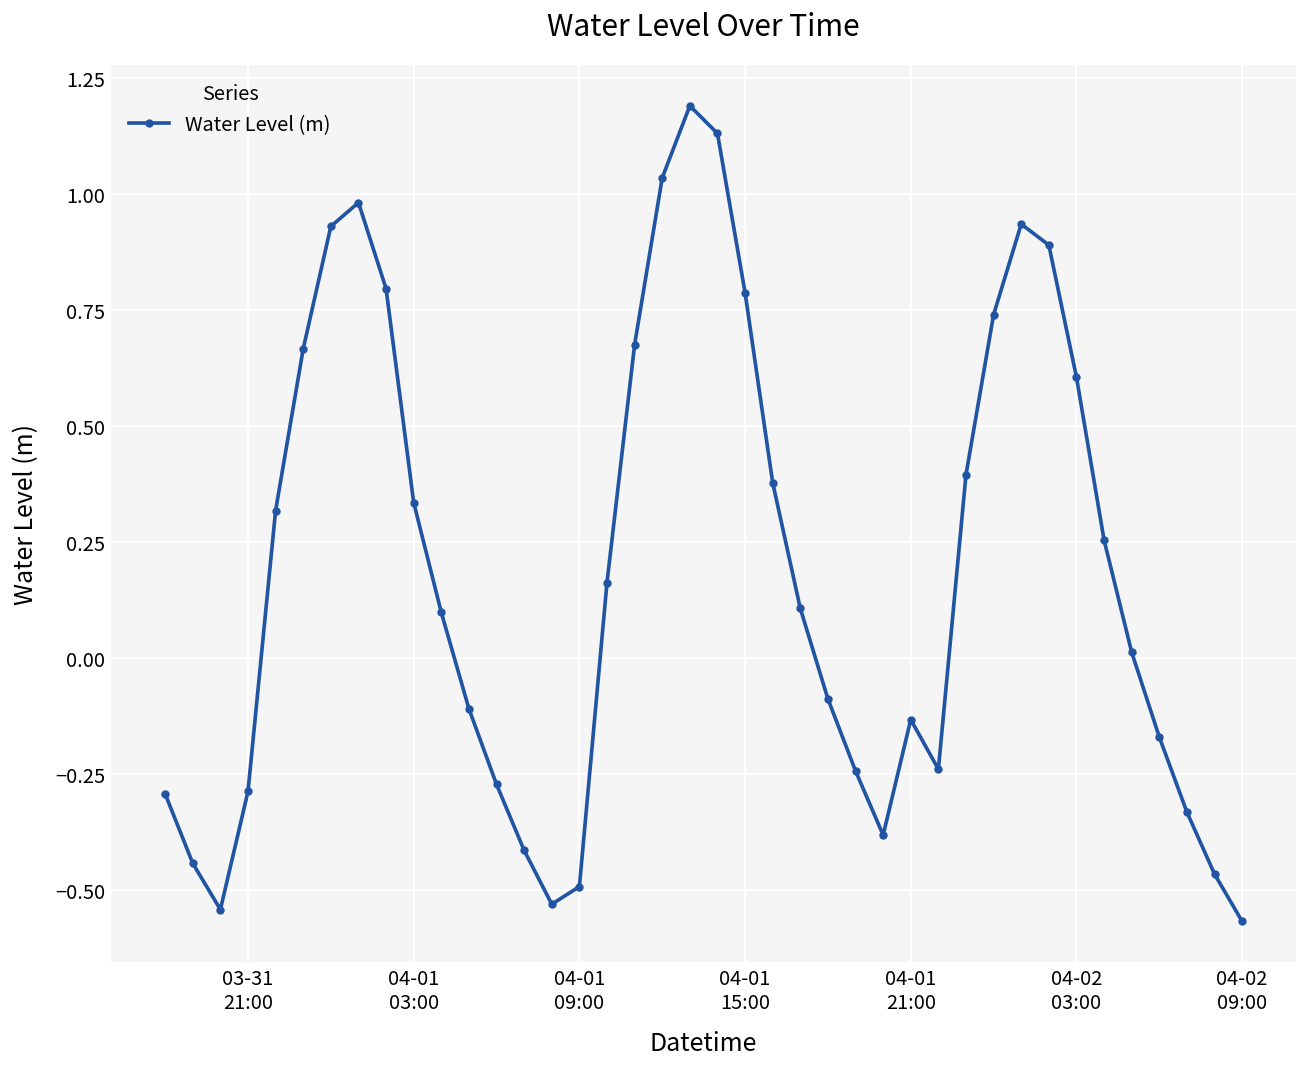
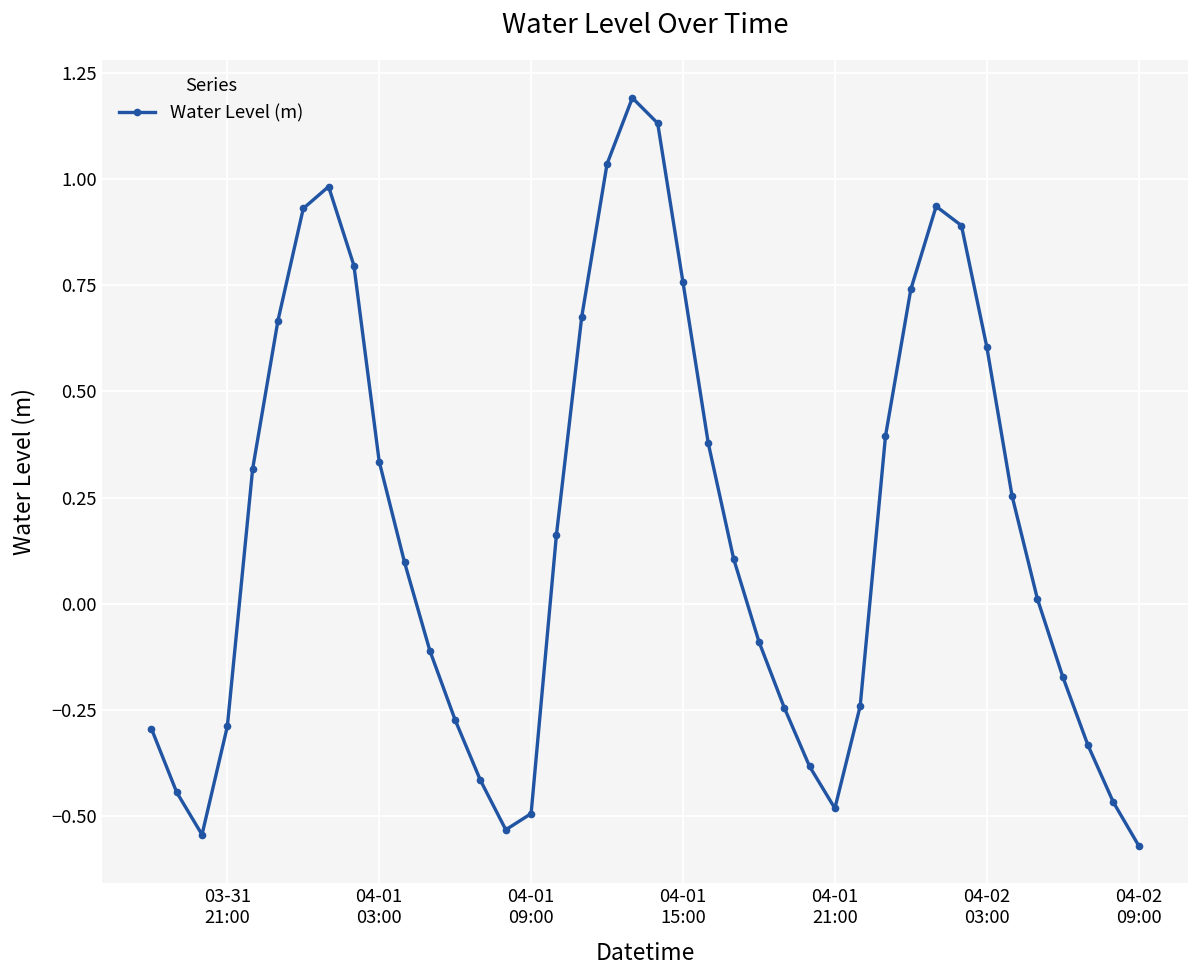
04-01 15:00: 0.79 -> 0.76
04-01 21:00: -0.13 -> -0.48
